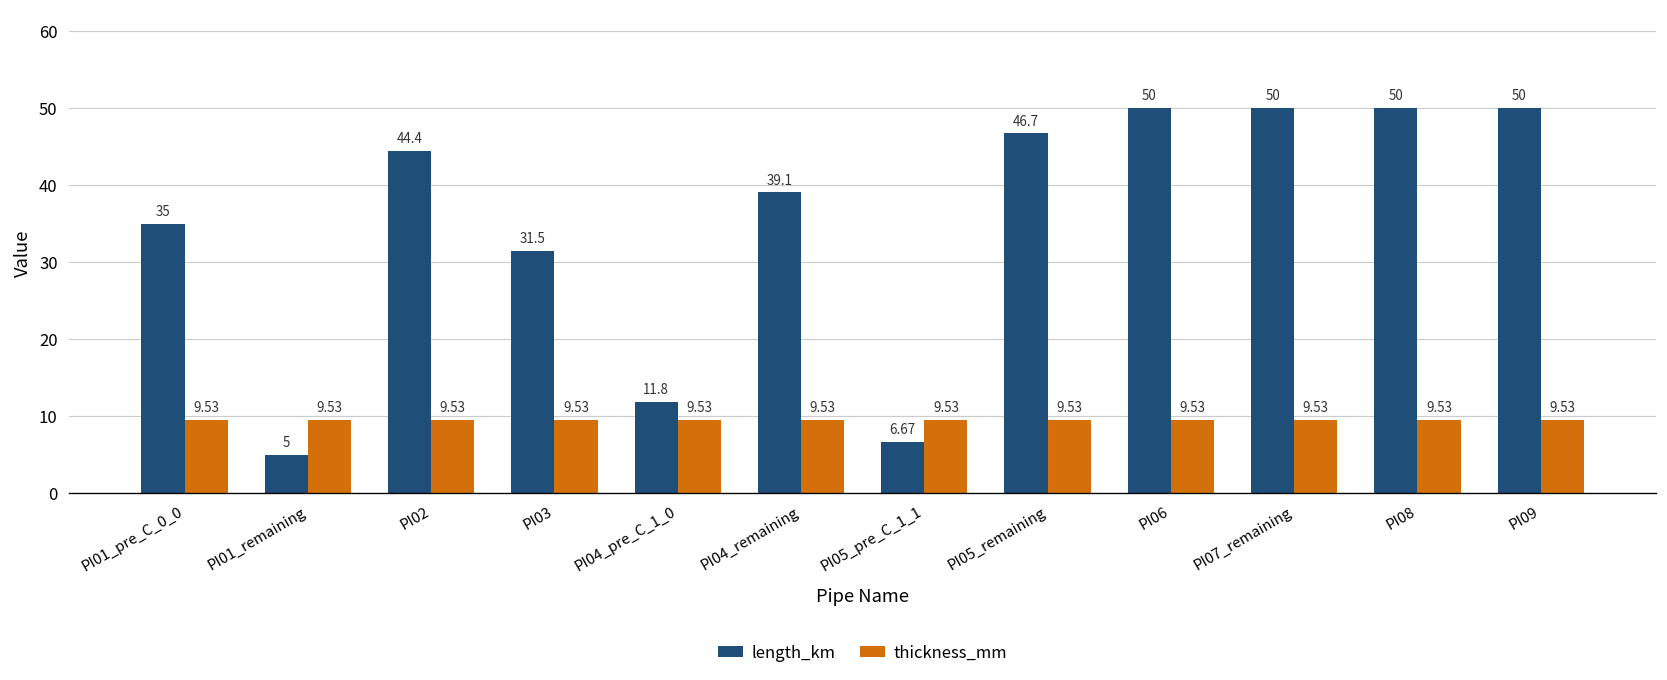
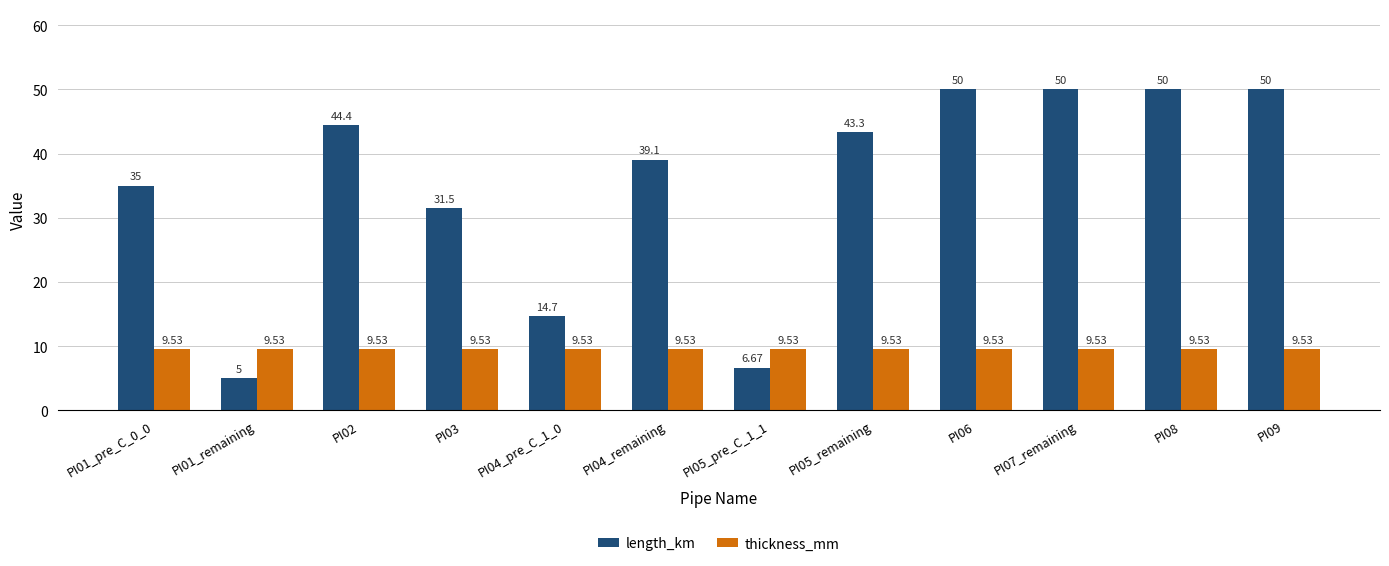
length_km, PI04_pre_C_1_0: 11.8 -> 14.7
length_km, PI05_remaining: 46.7 -> 43.3
